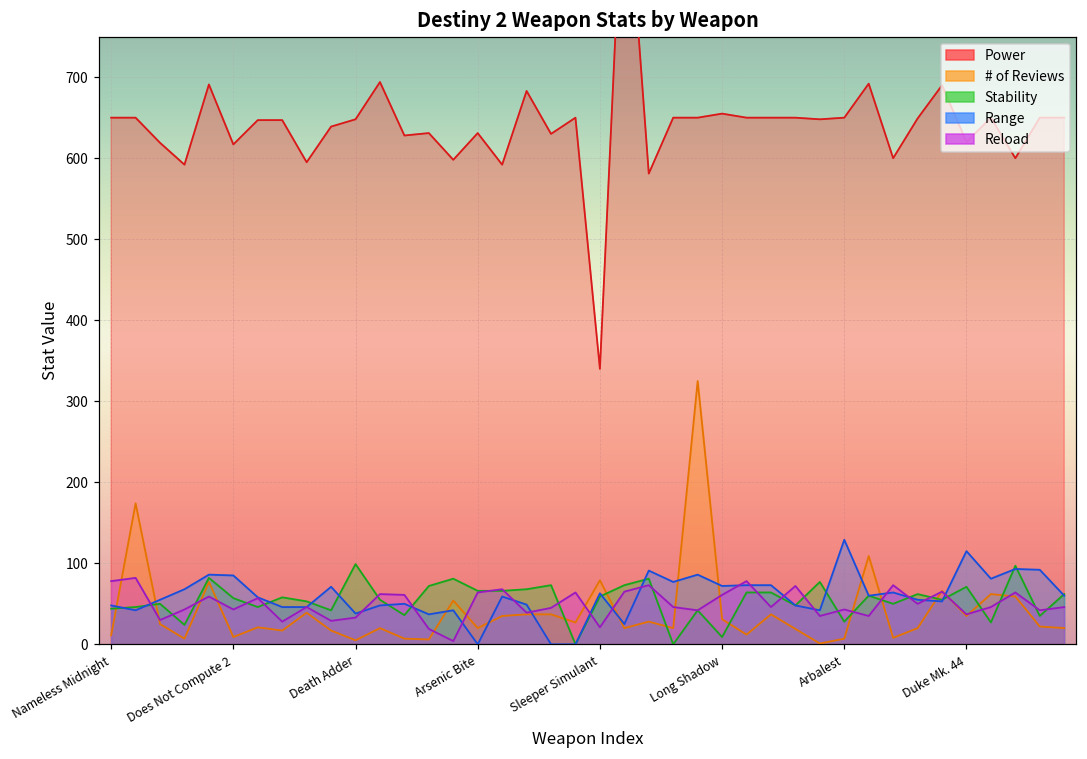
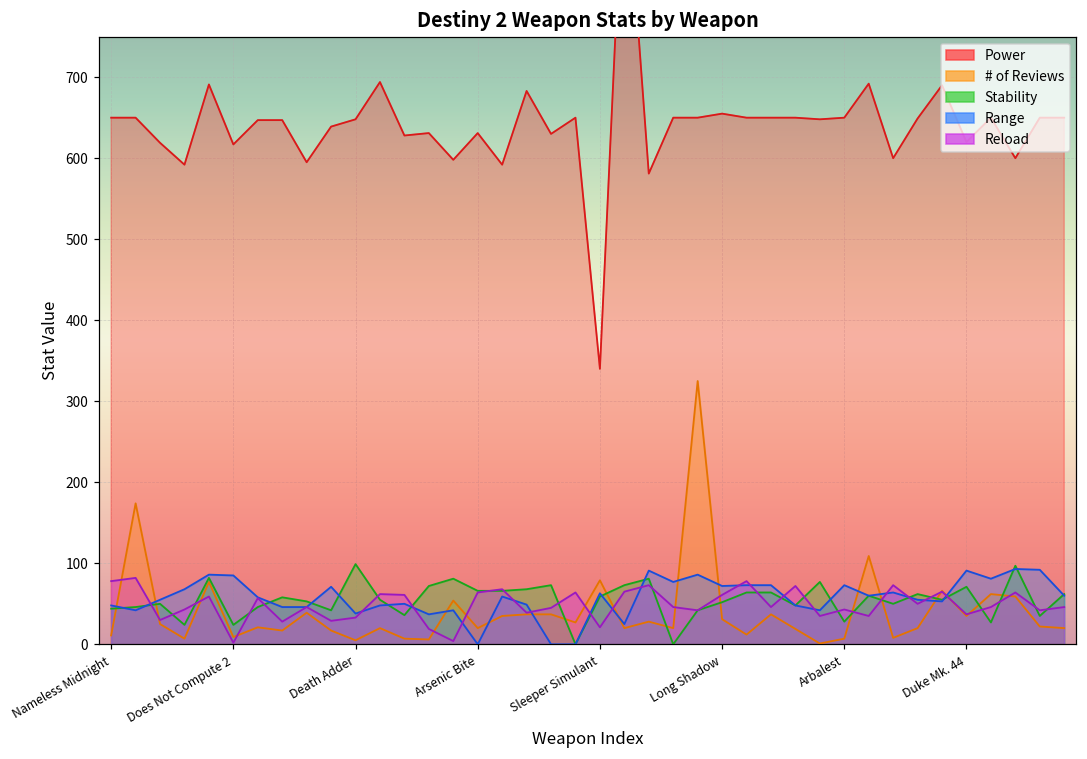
Stability, Does Not Compute 2: 60 -> 20
Reload, Does Not Compute 2: 40 -> 0
Stability, Long Shadow: 10 -> 50
Range, Arbalest: 130 -> 70
Range, Duke Mk. 44: 120 -> 90
